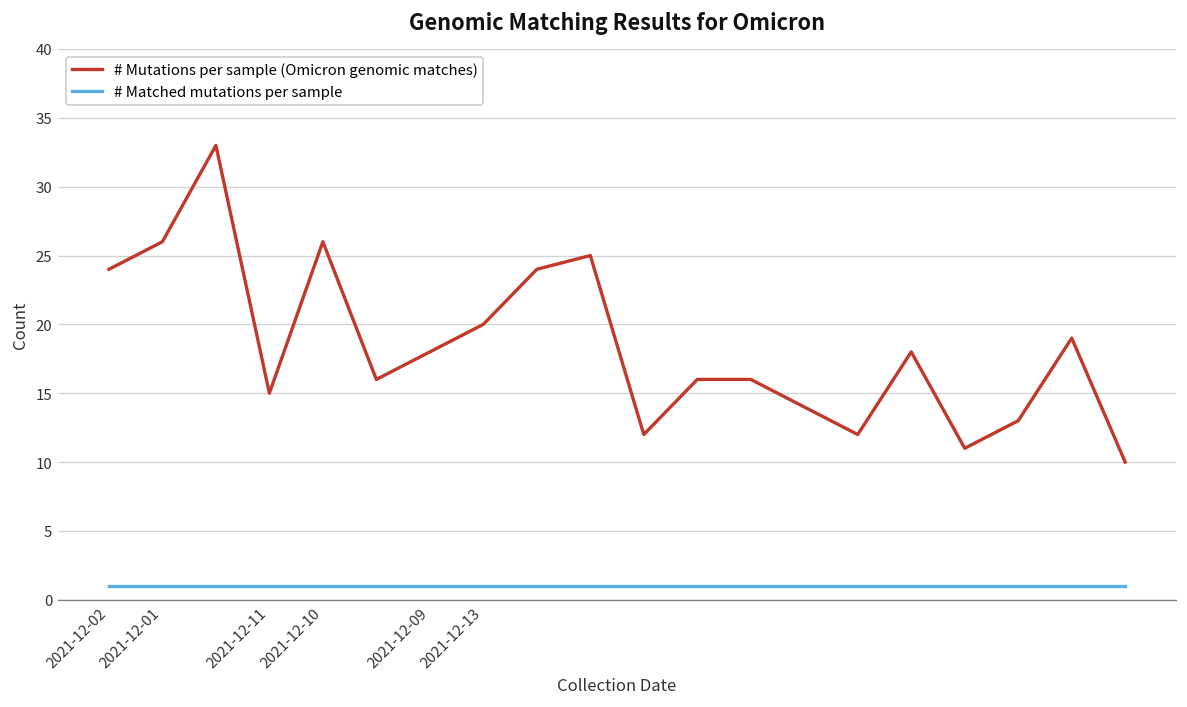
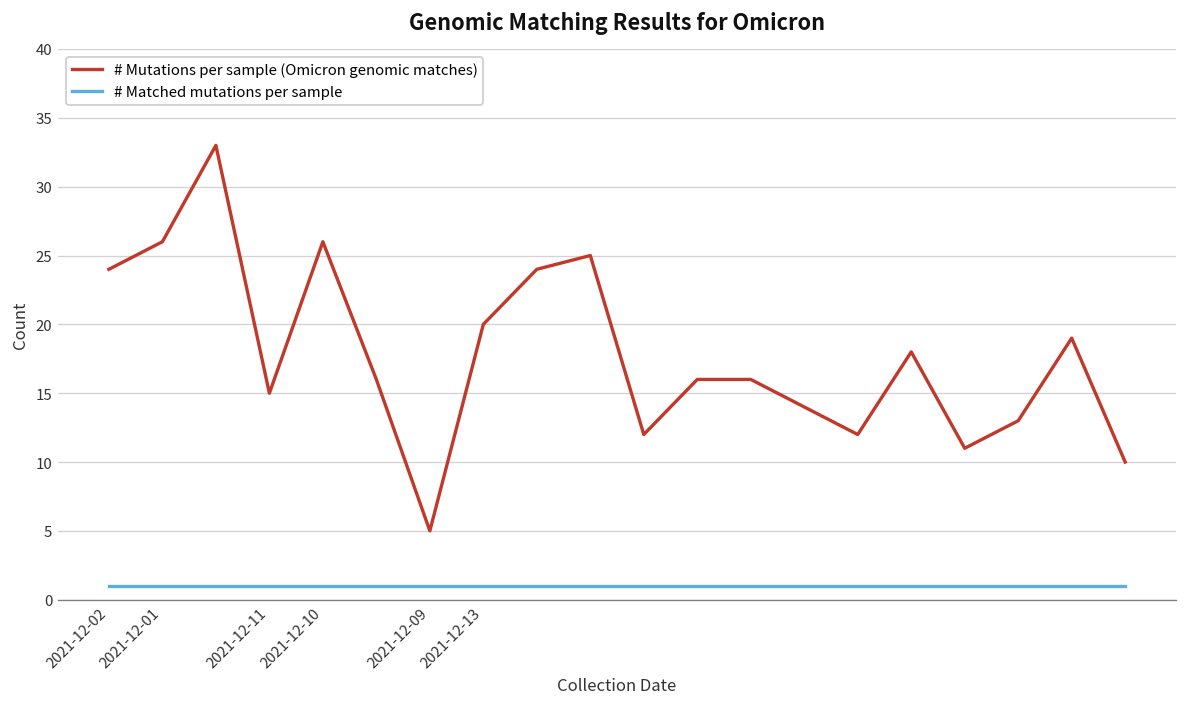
# Mutations per sample (Omicron genomic matches), 2021-12-09: 18 -> 5
